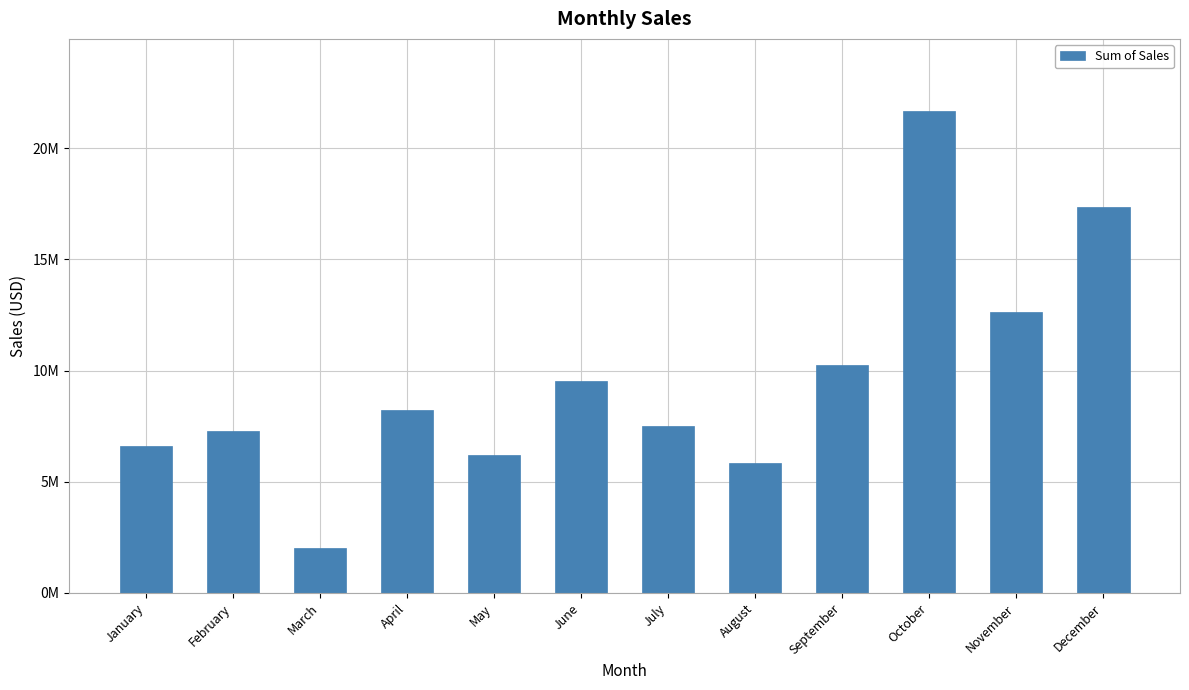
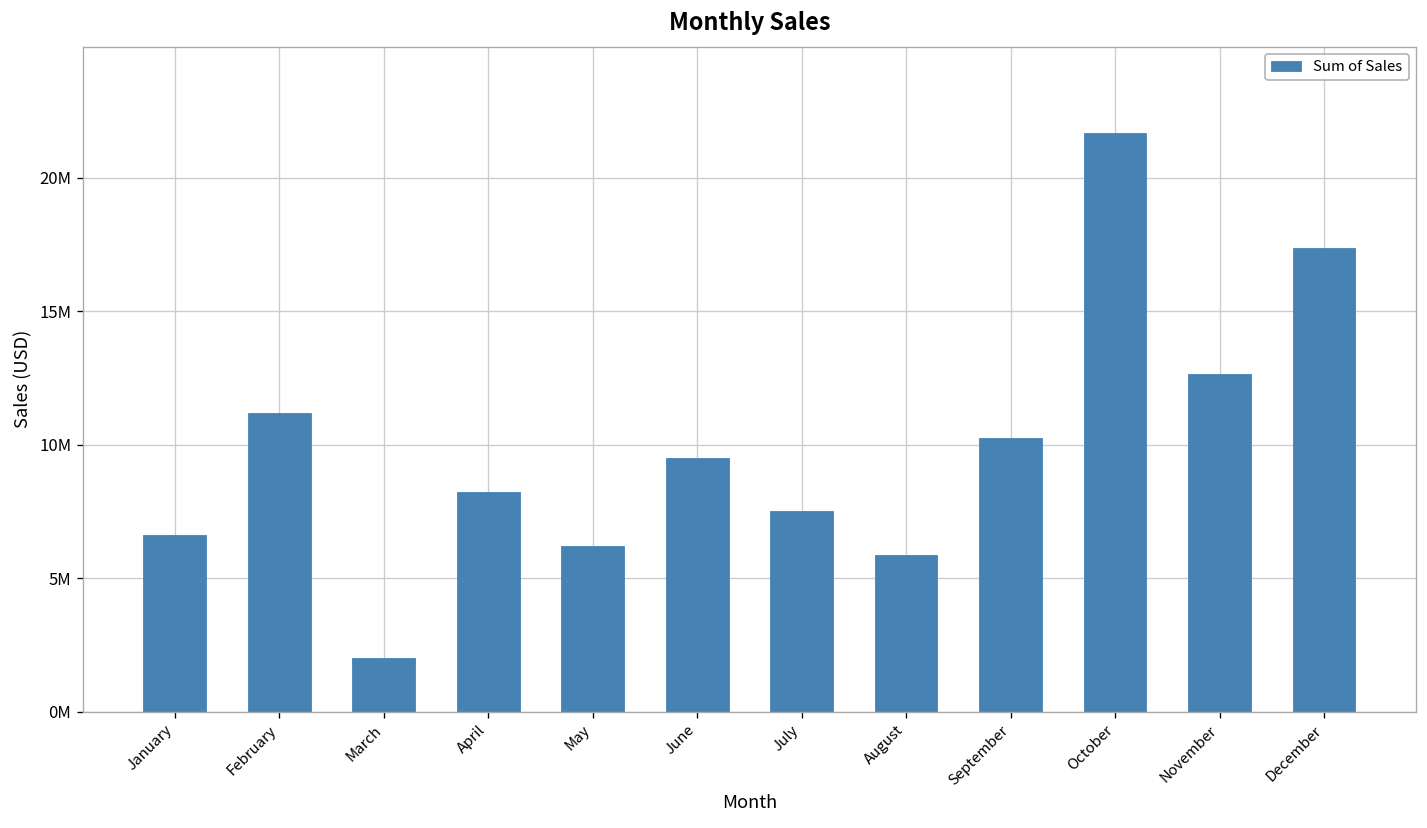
February: 7300000 -> 11200000
